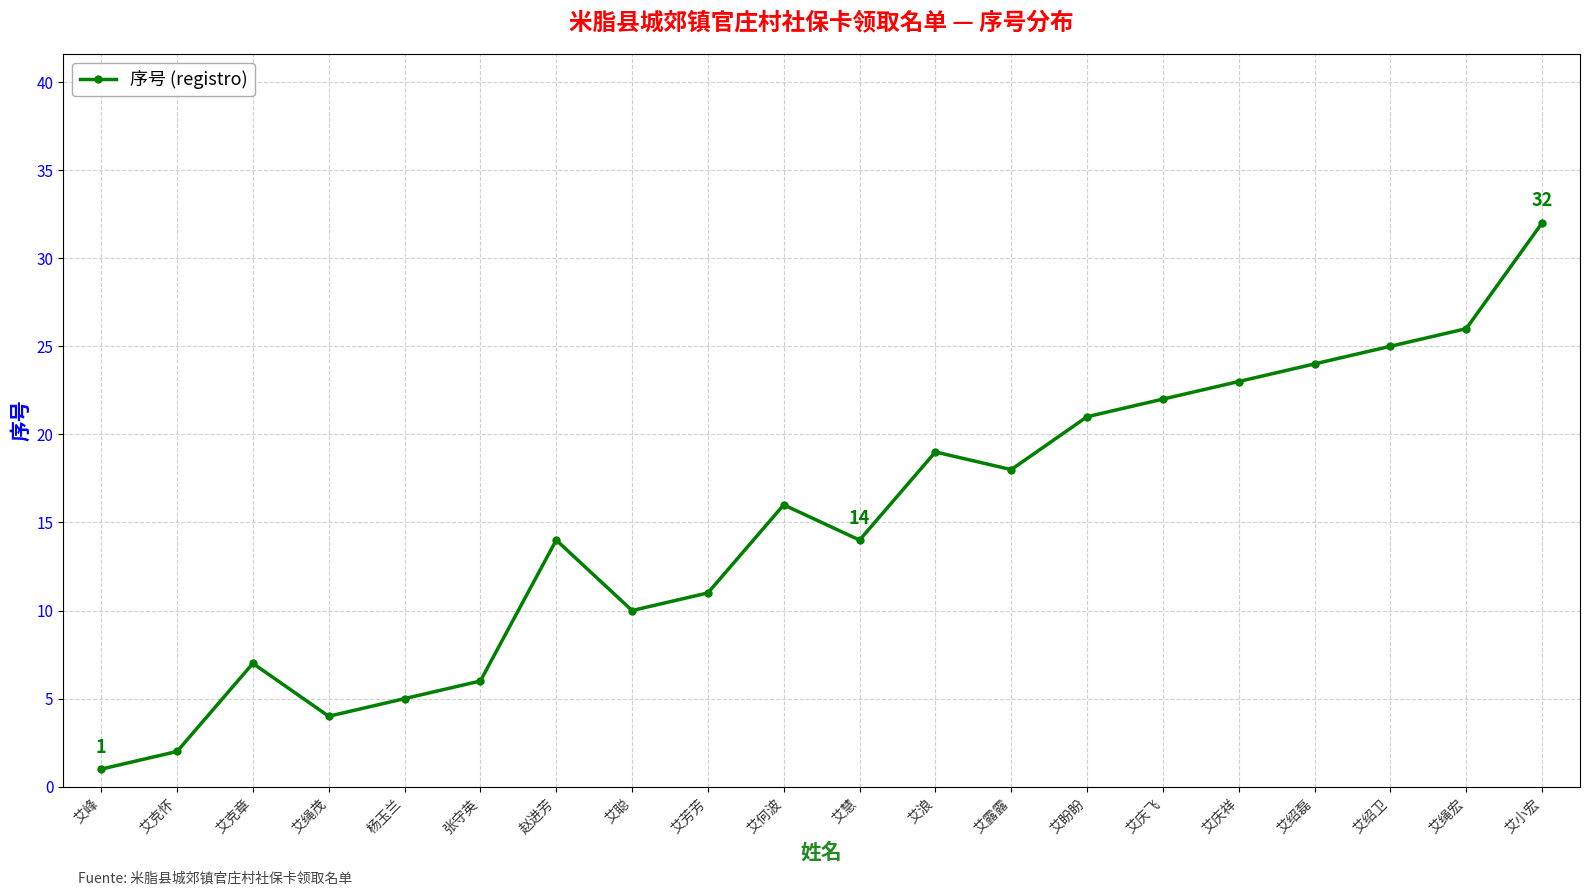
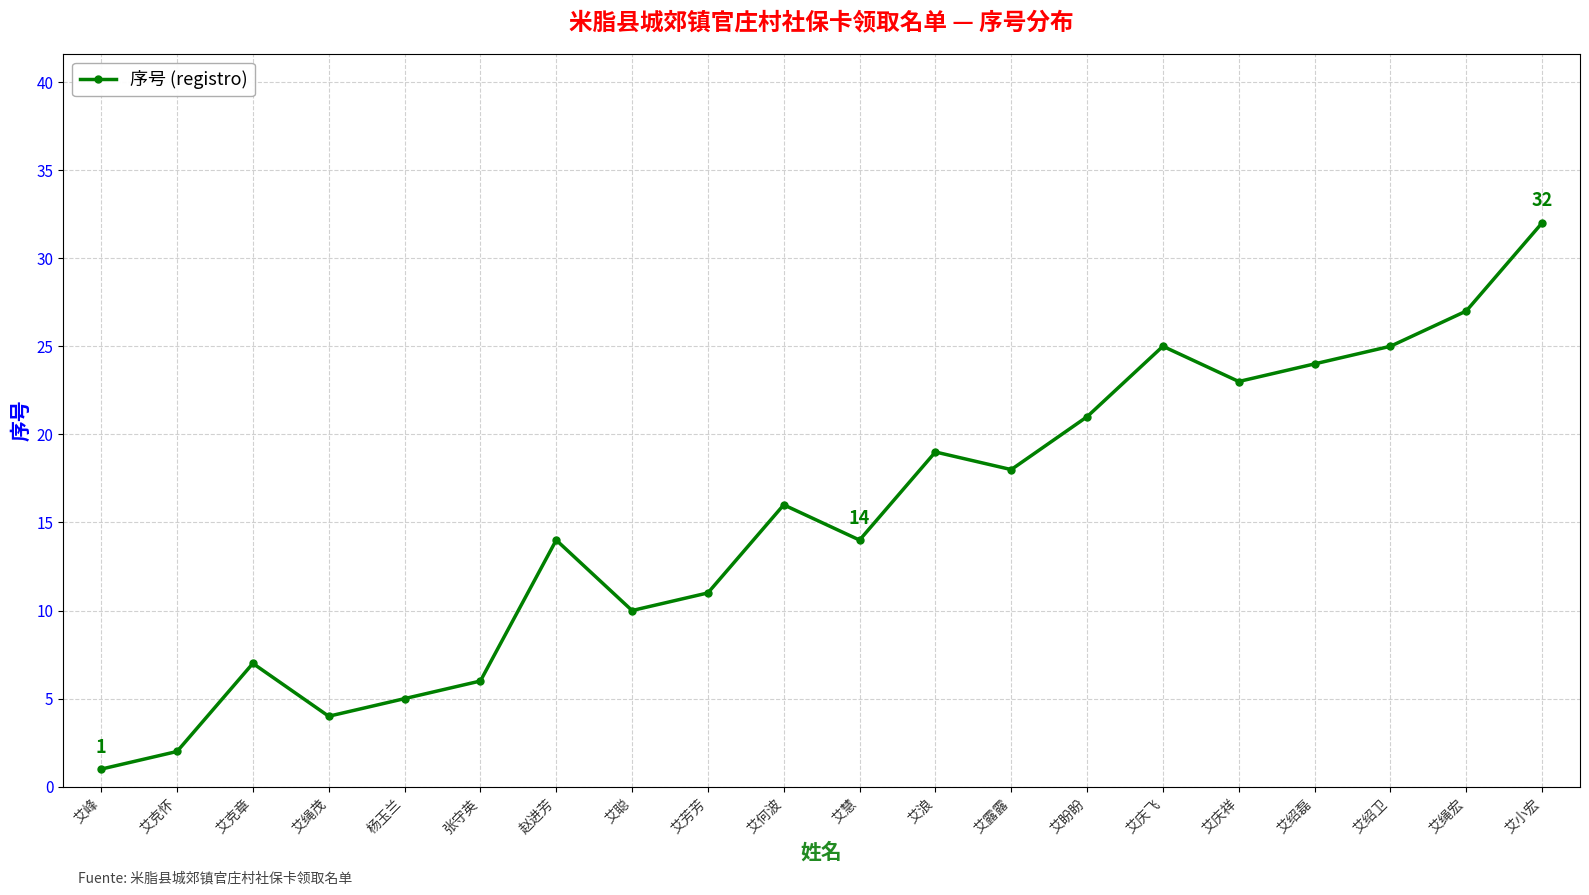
艾庆飞: 22 -> 25
艾绳宏: 26 -> 27
